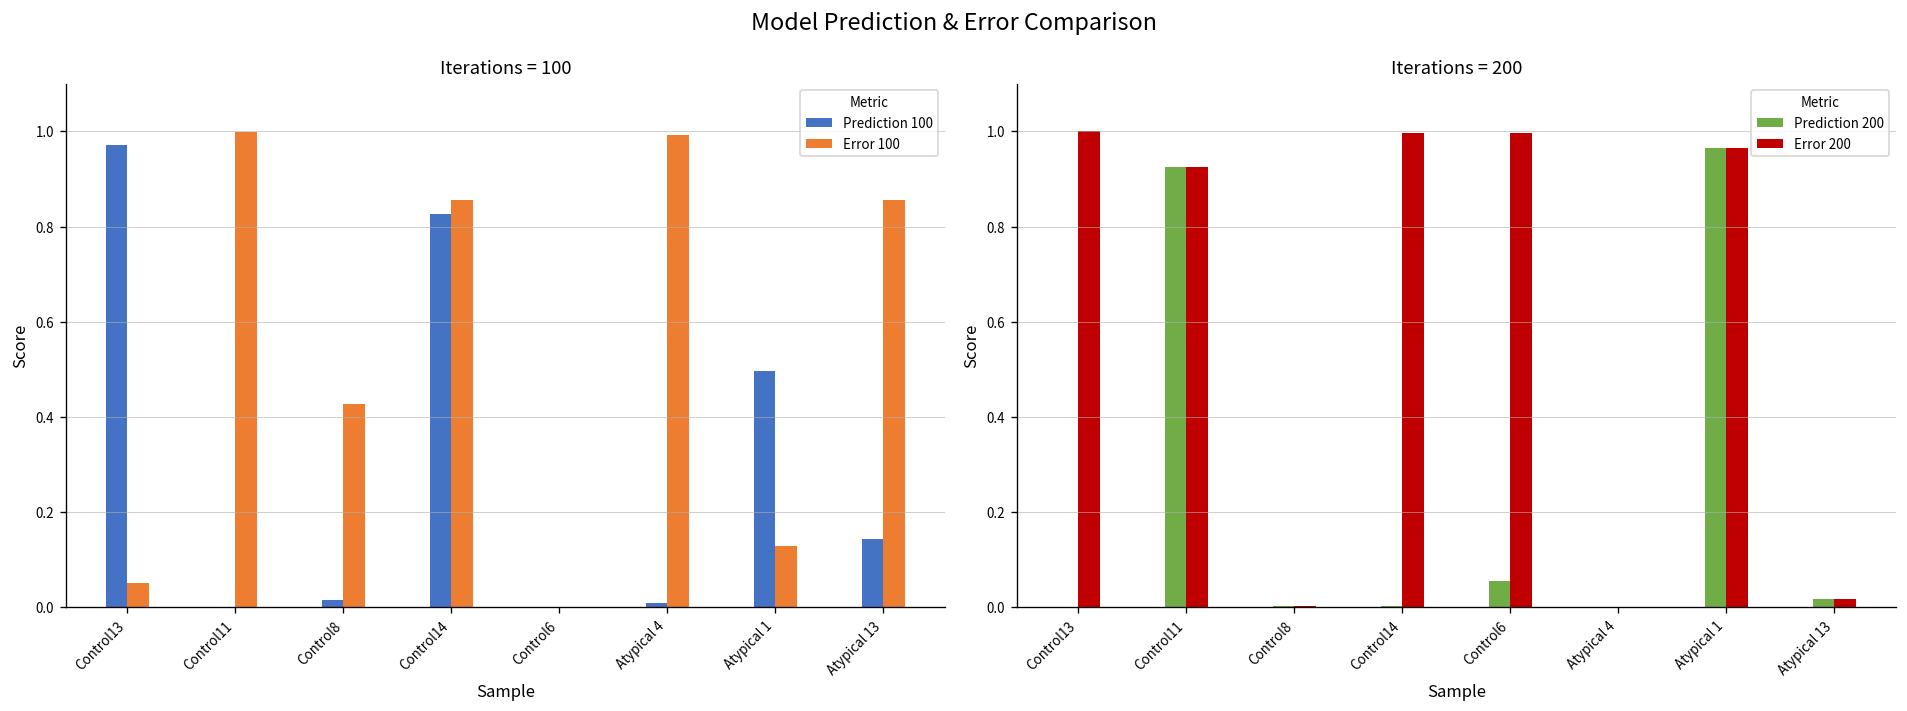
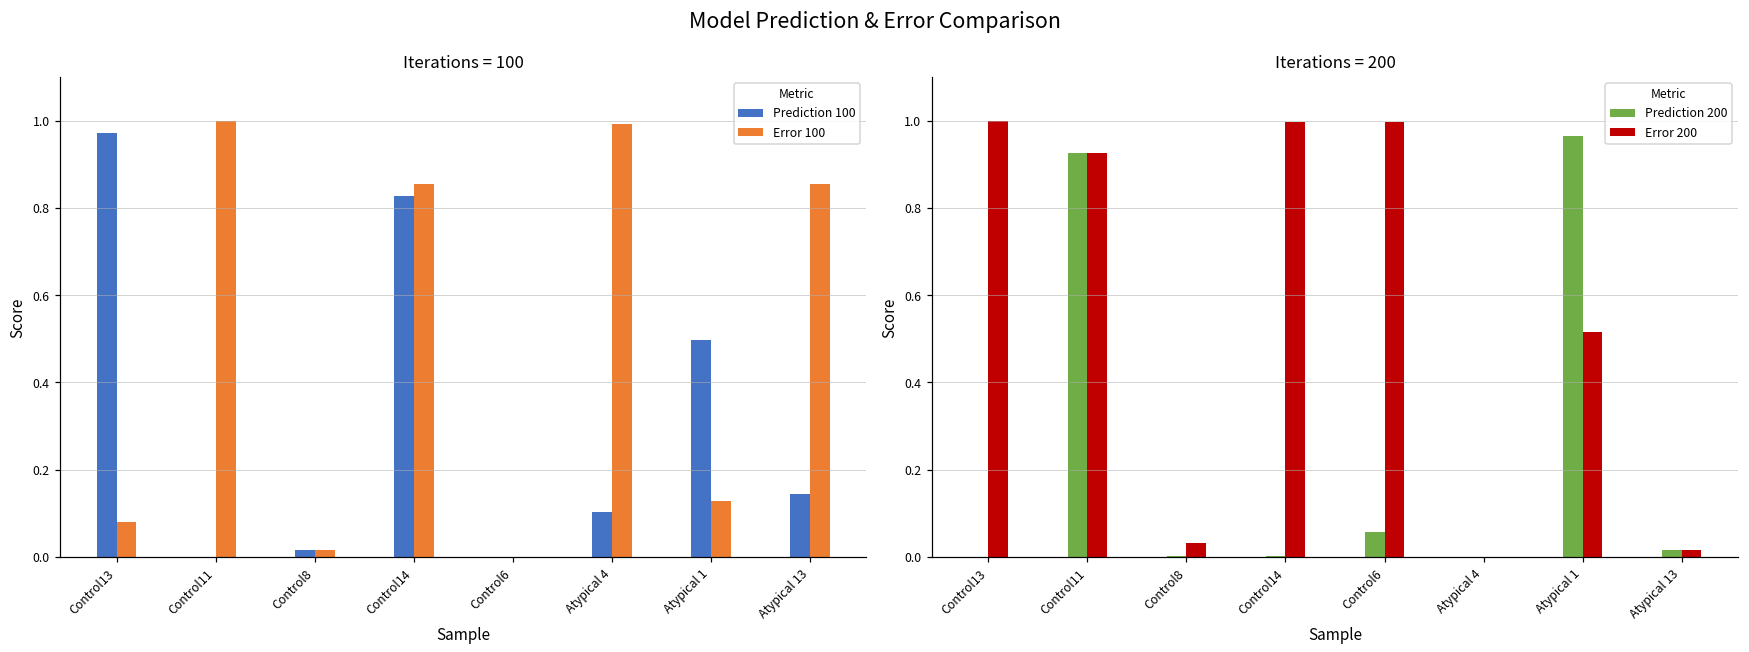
Iterations = 100, Error 100, Control13: 0.05 -> 0.08
Iterations = 100, Error 100, Control8: 0.43 -> 0.02
Iterations = 100, Prediction 100, Atypical 4: 0.01 -> 0.10
Iterations = 200, Error 200, Control8: 0.00 -> 0.03
Iterations = 200, Error 200, Atypical 1: 0.97 -> 0.52
